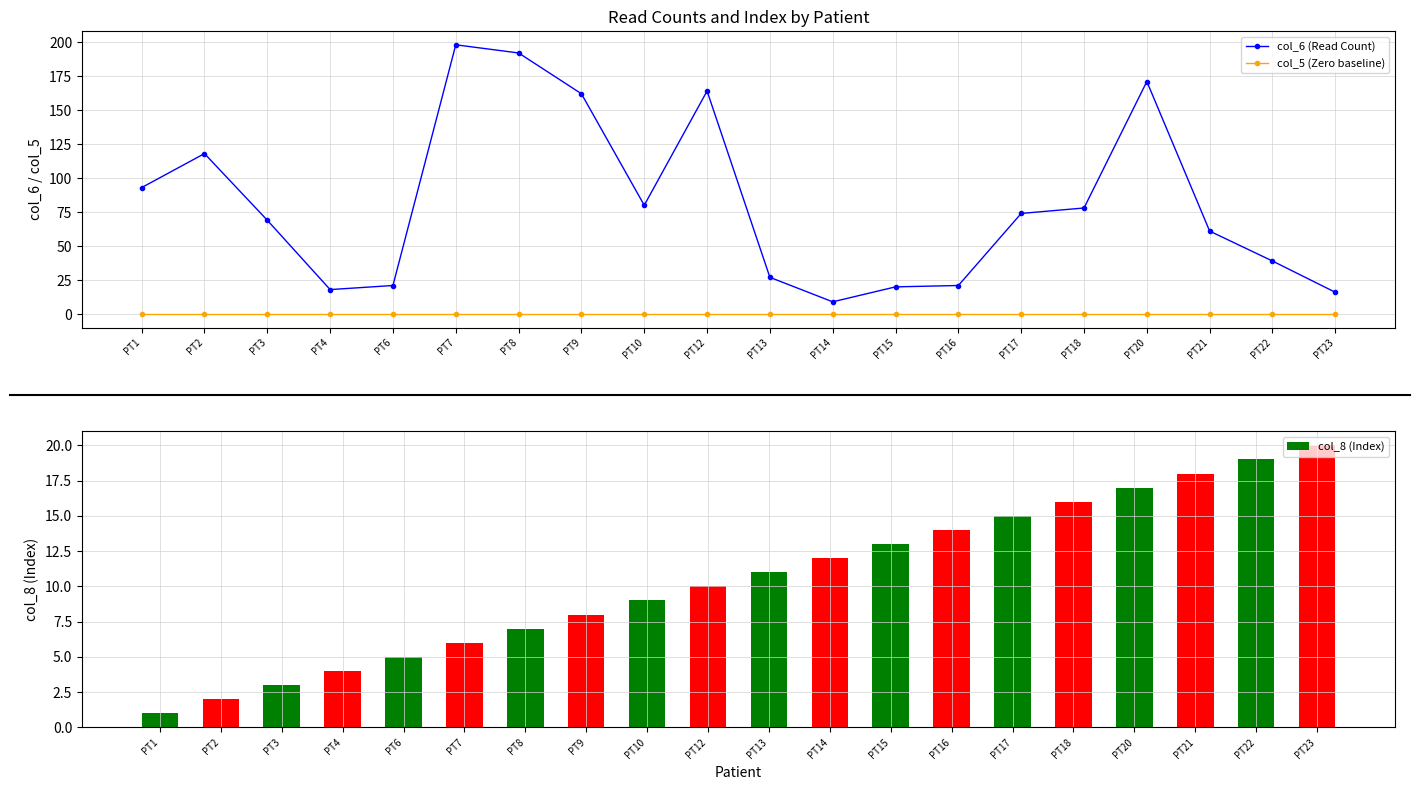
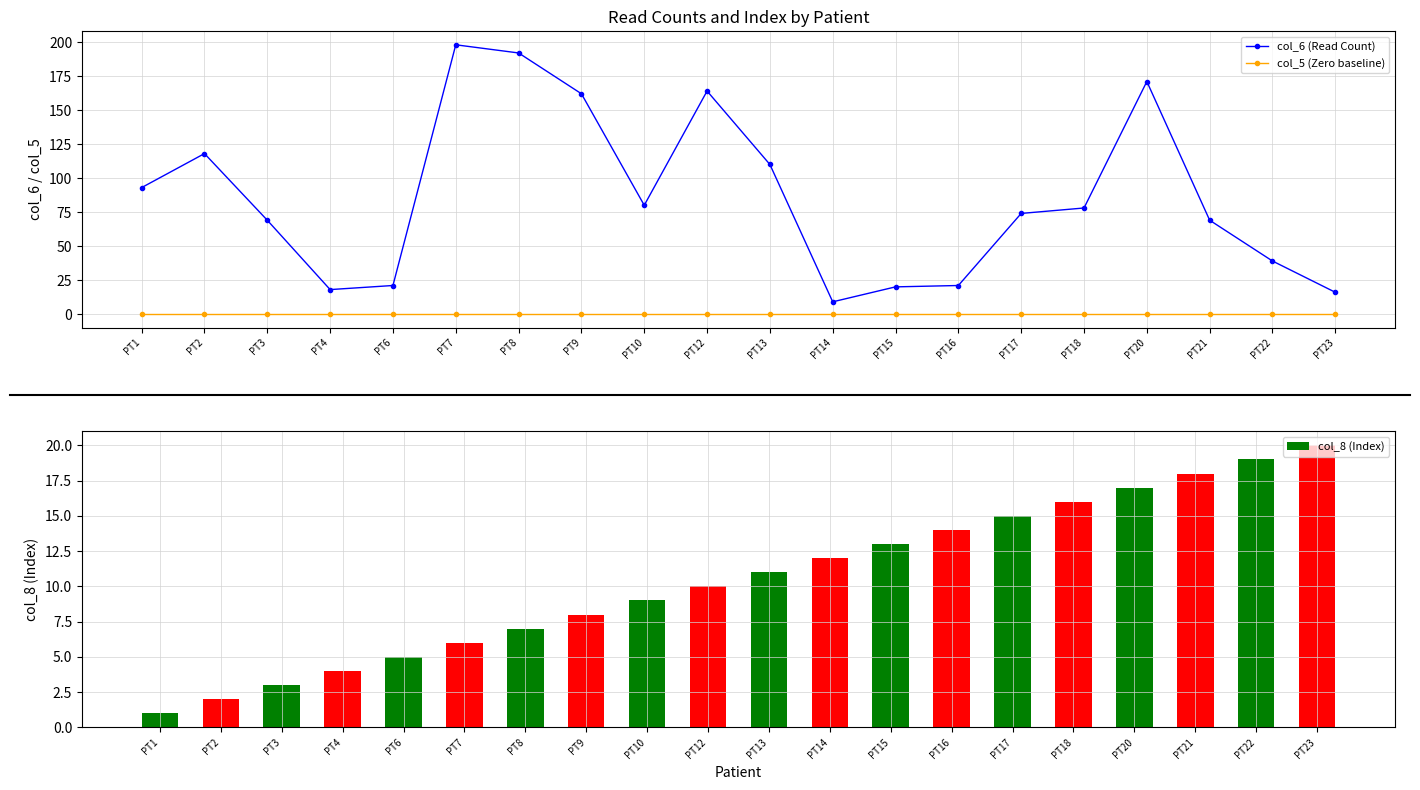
Read Counts and Index by Patient, col_6 (Read Count), PT13: 27 -> 110
Read Counts and Index by Patient, col_6 (Read Count), PT21: 61 -> 69
